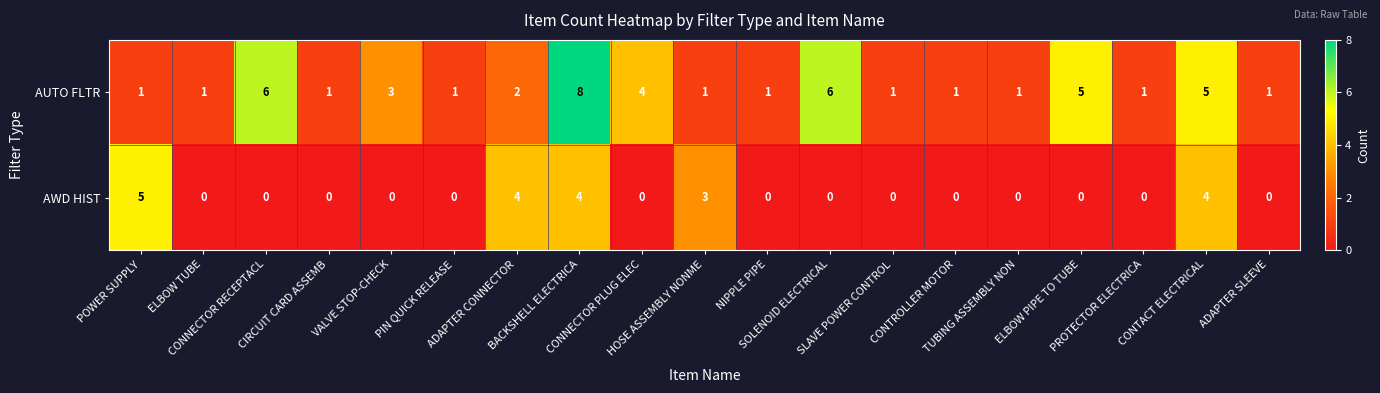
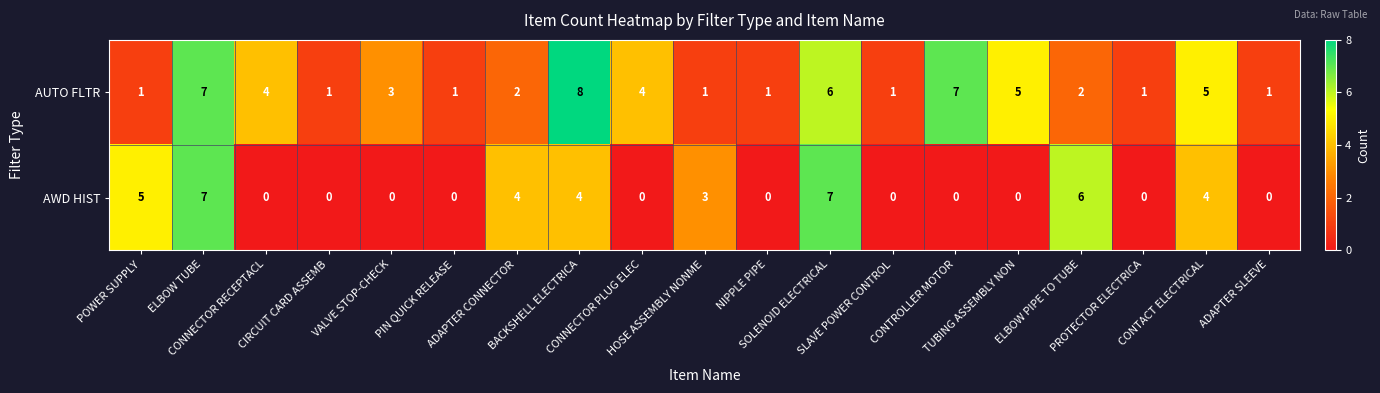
AUTO FLTR, ELBOW TUBE: 1 -> 7
AUTO FLTR, CONNECTOR RECEPTACL: 6 -> 4
AUTO FLTR, CONTROLLER MOTOR: 1 -> 7
AUTO FLTR, TUBING ASSEMBLY NON: 1 -> 5
AUTO FLTR, ELBOW PIPE TO TUBE: 5 -> 2
AWD HIST, ELBOW TUBE: 0 -> 7
AWD HIST, SOLENOID ELECTRICAL: 0 -> 7
AWD HIST, ELBOW PIPE TO TUBE: 0 -> 6
